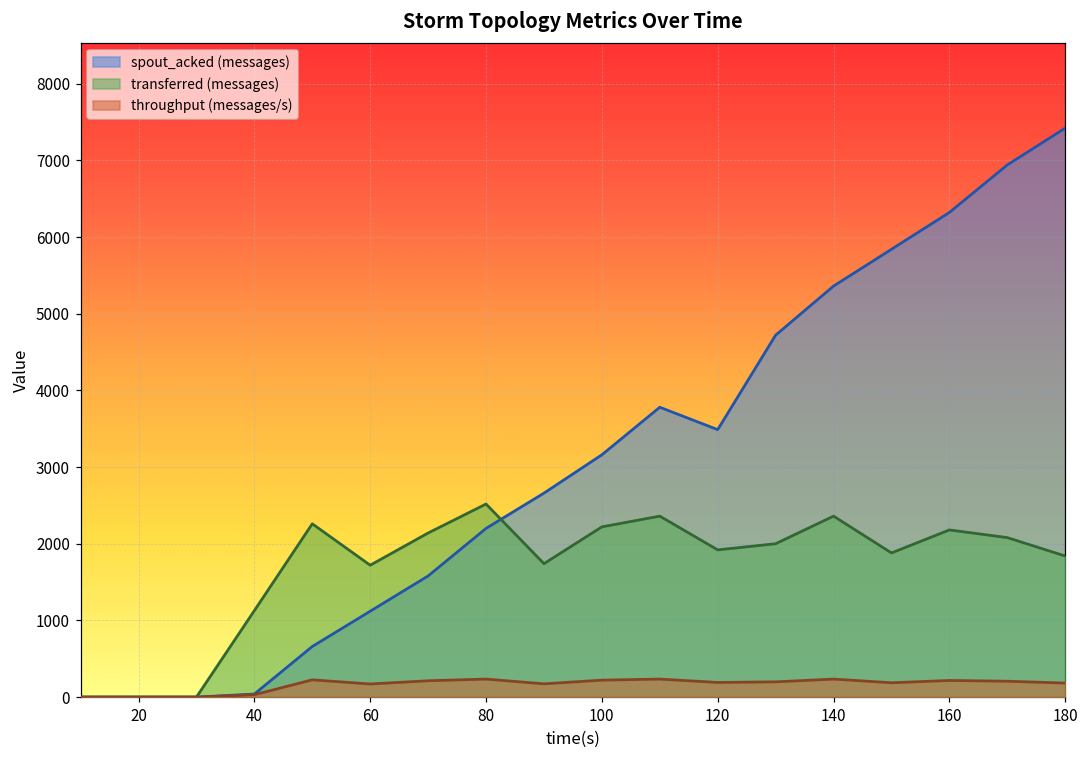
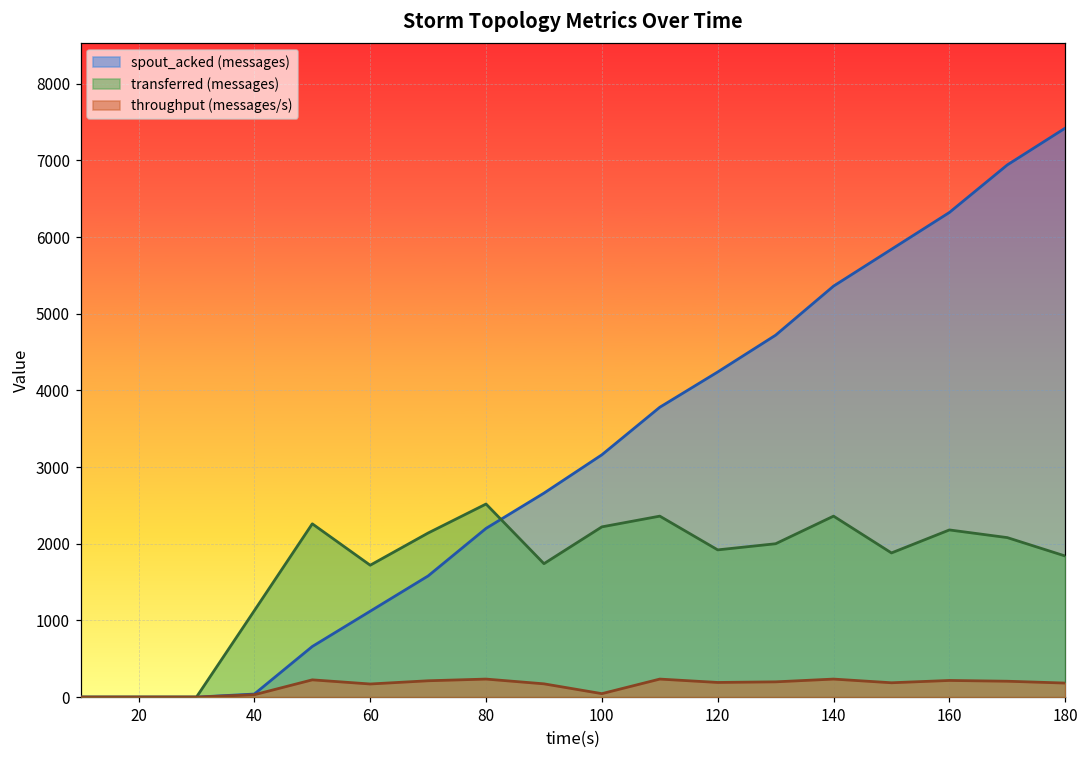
throughput (messages/s), 100: 200 -> 0
spout_acked (messages), 120: 3500 -> 4200
